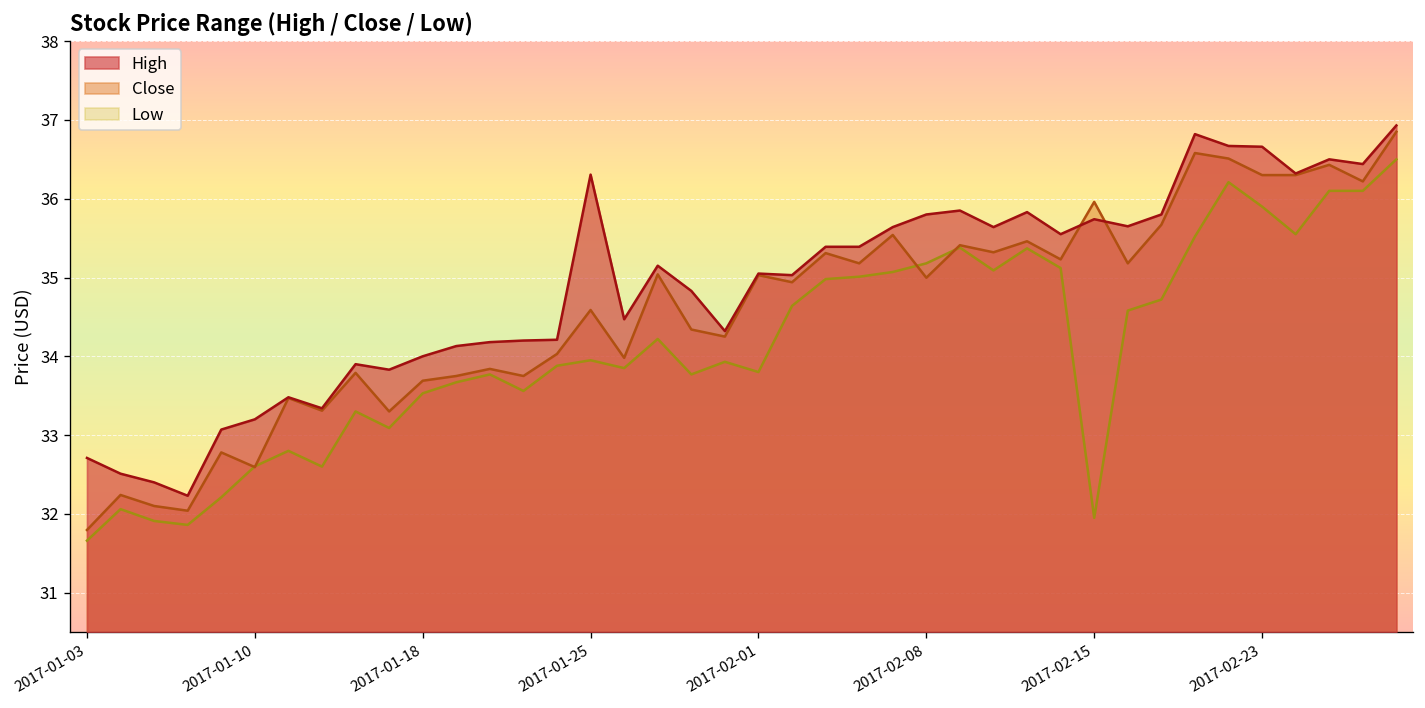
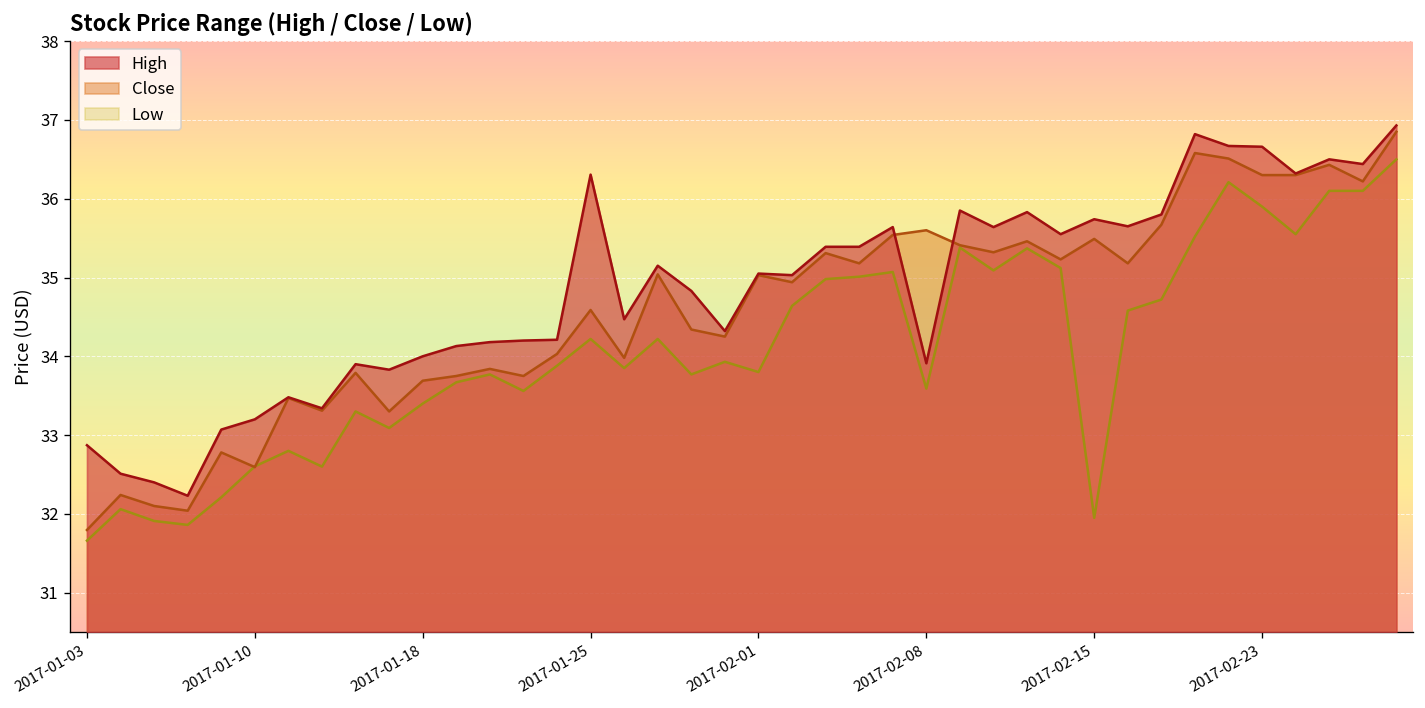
High, 2017-01-03: 32.7 -> 32.9
Low, 2017-01-18: 33.5 -> 33.4
Low, 2017-01-25: 33.9 -> 34.2
High, 2017-02-08: 35.8 -> 33.9
Close, 2017-02-08: 35.0 -> 35.6
Low, 2017-02-08: 35.2 -> 33.6
Close, 2017-02-15: 36.0 -> 35.5
